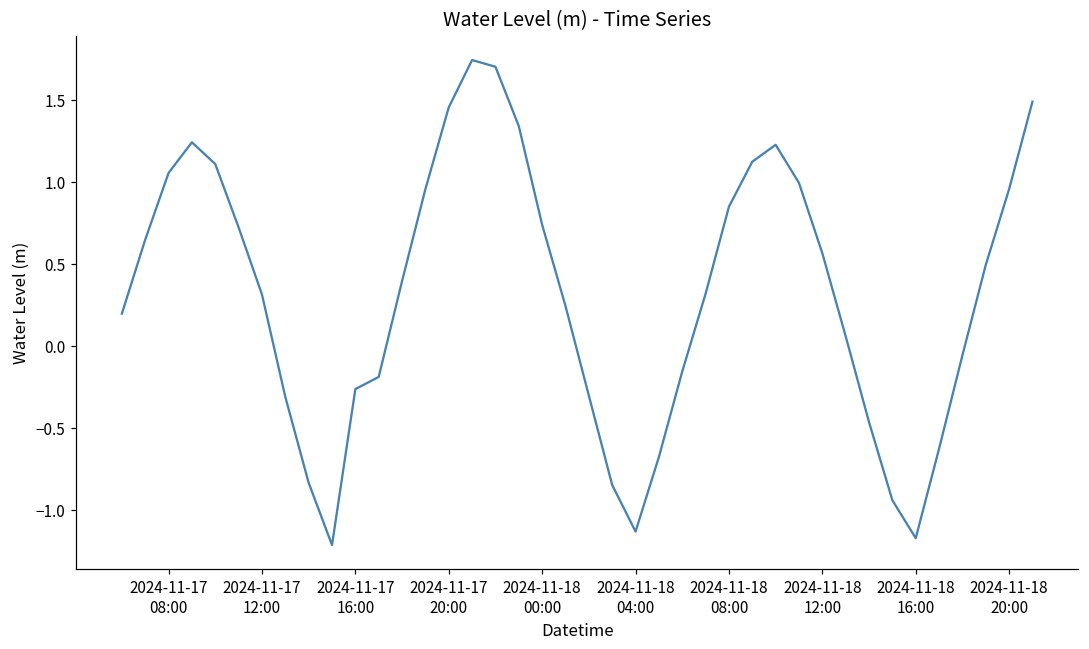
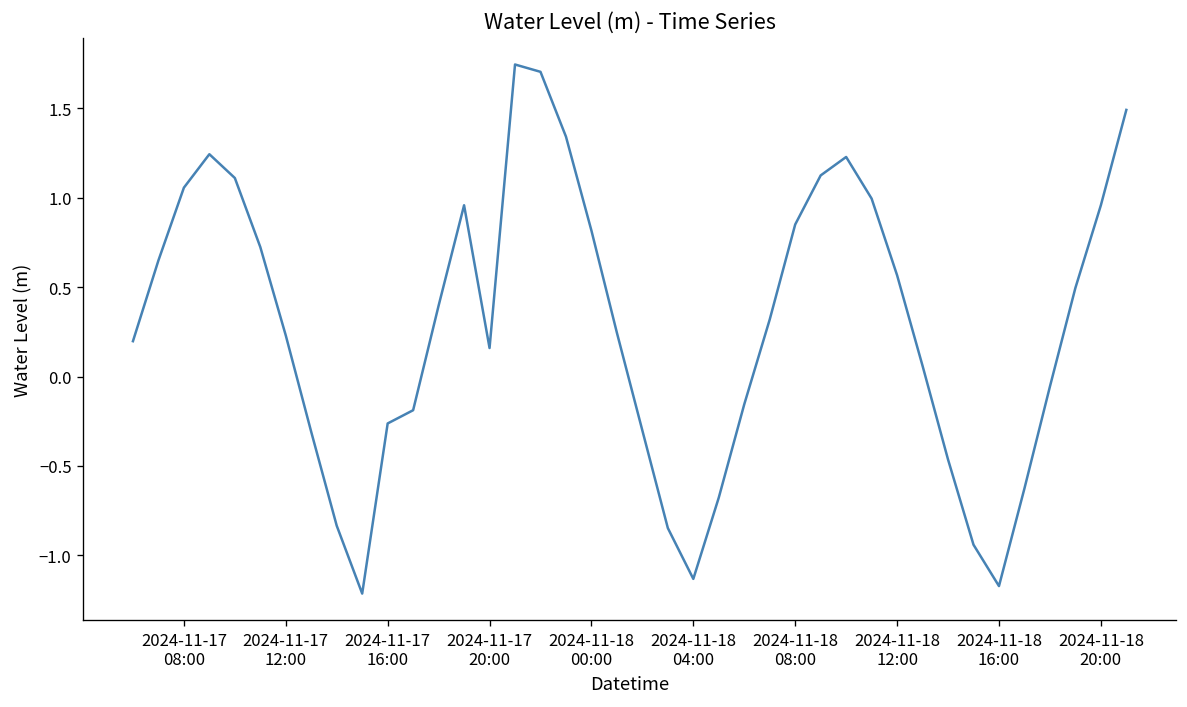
2024-11-17 12:00: 0.31 -> 0.23
2024-11-17 20:00: 1.46 -> 0.16
2024-11-18 00:00: 0.74 -> 0.82
